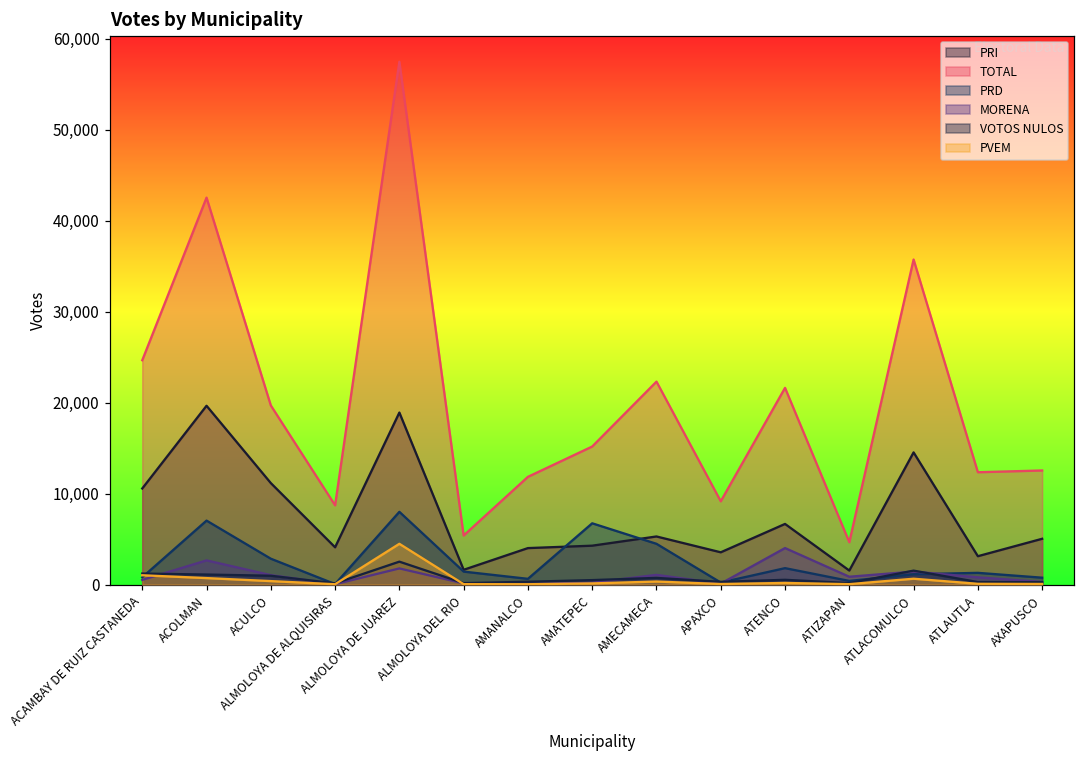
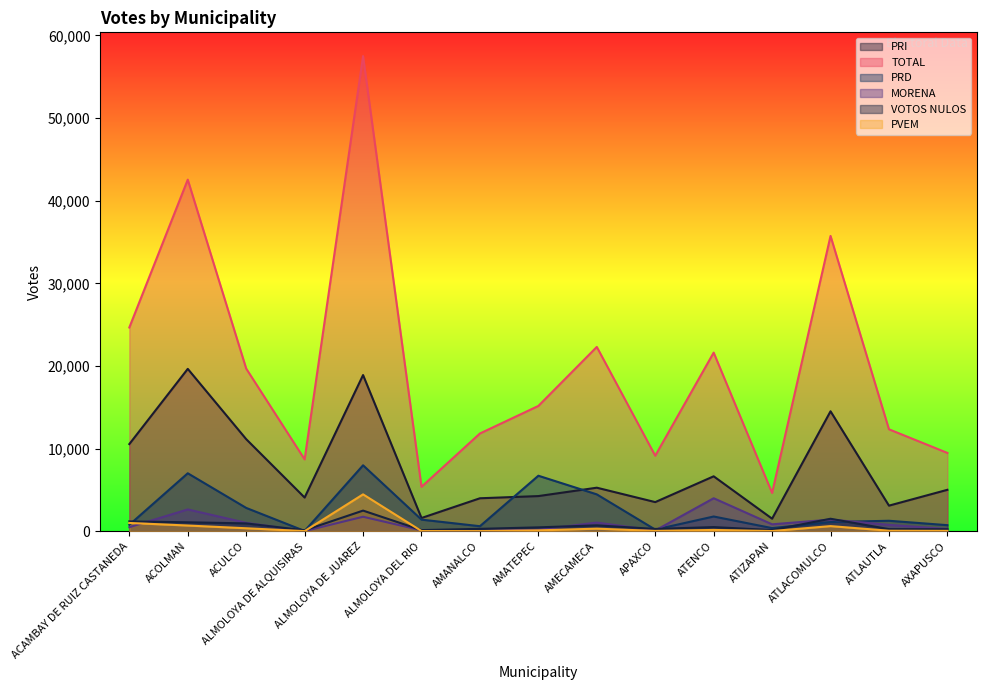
TOTAL, AXAPUSCO: 13,000 -> 9,000
